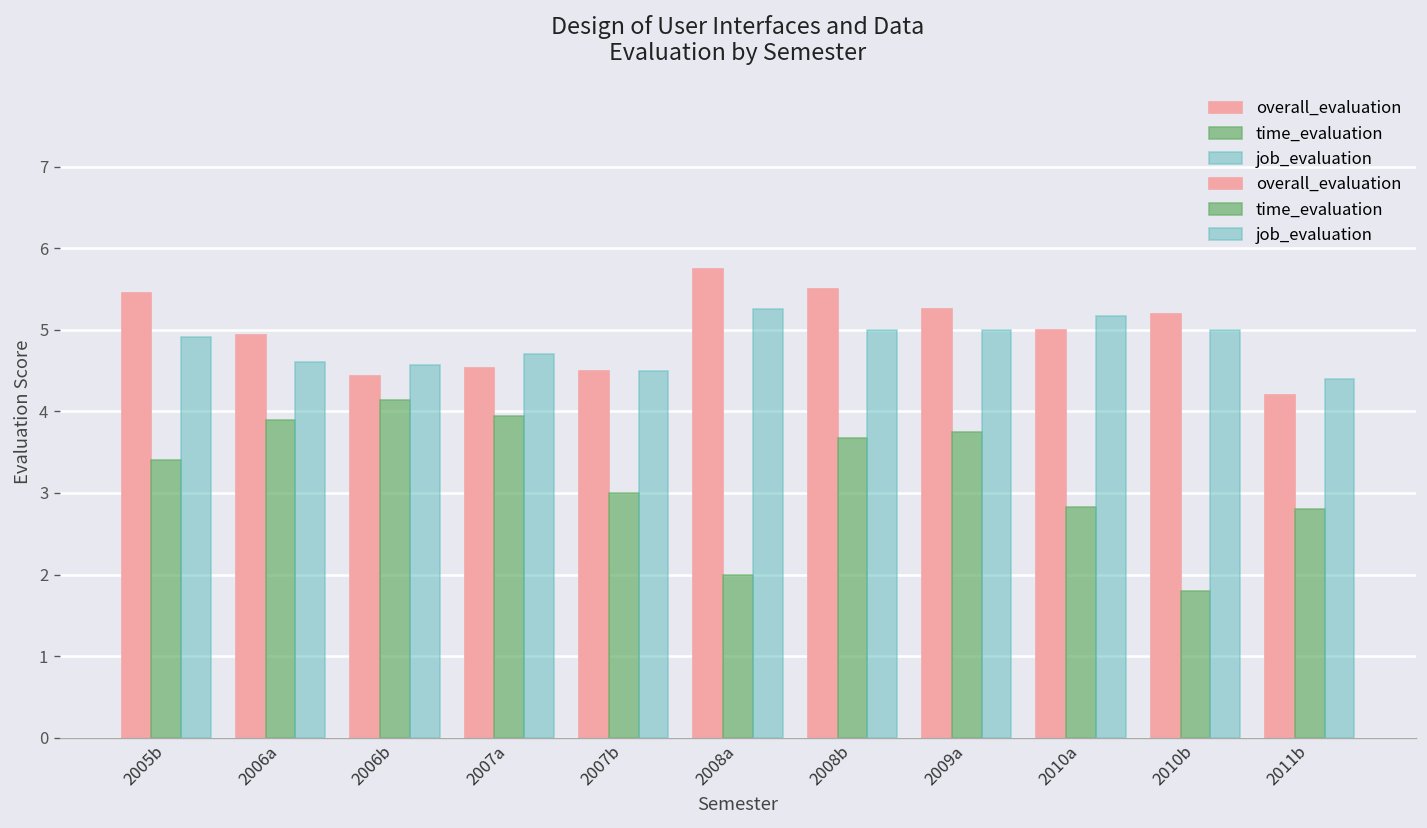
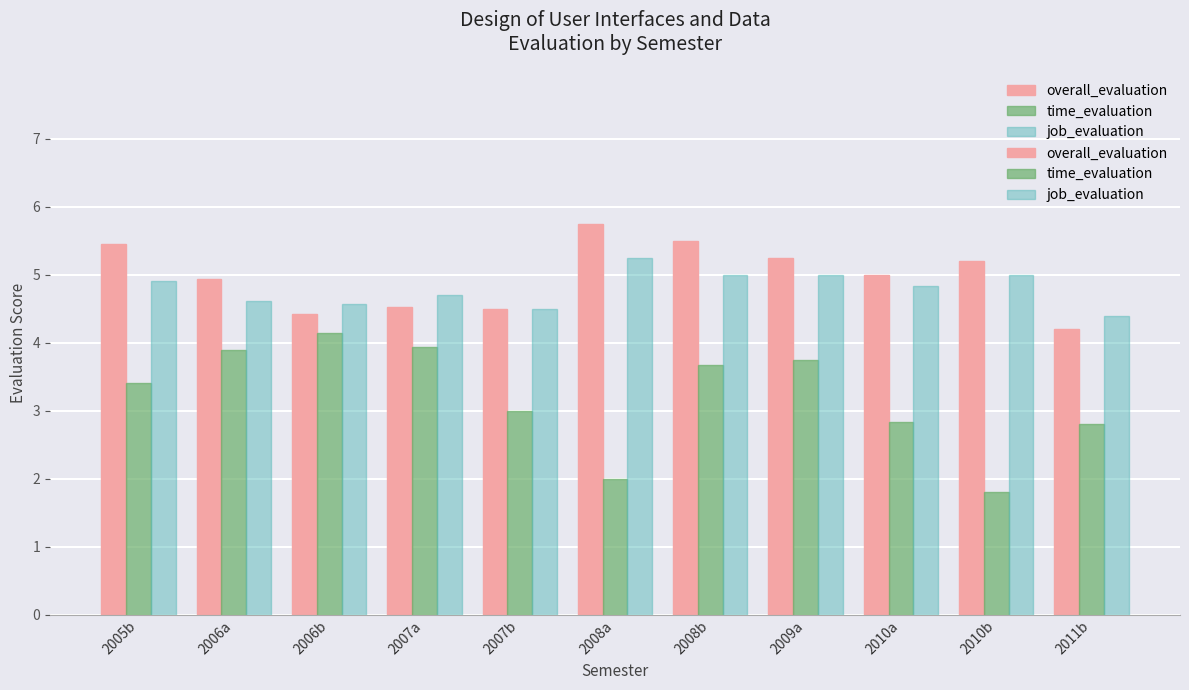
job_evaluation, 2010a: 5.2 -> 4.8
